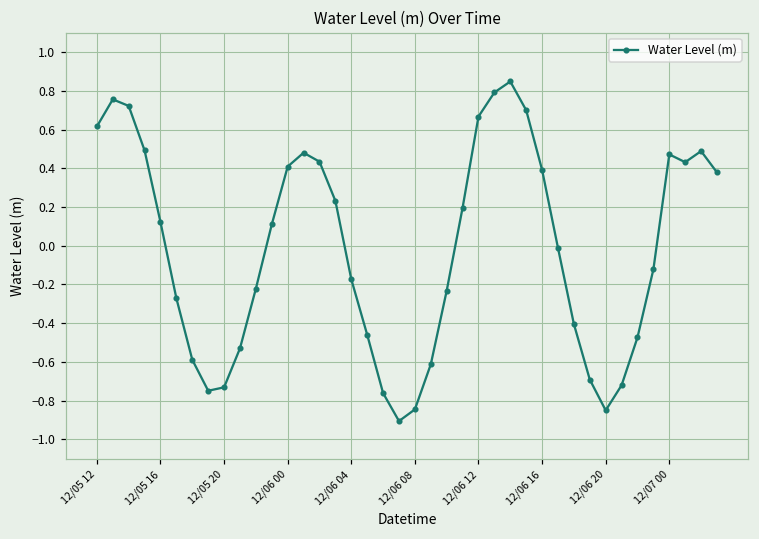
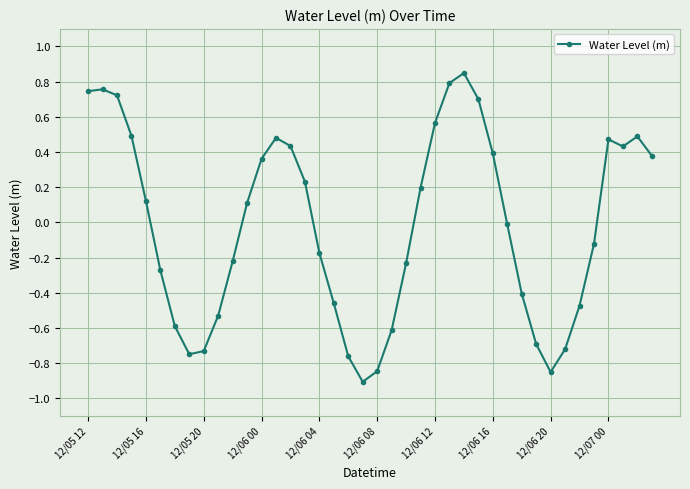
12/05 12: 0.62 -> 0.75
12/06 00: 0.41 -> 0.36
12/06 12: 0.67 -> 0.57
